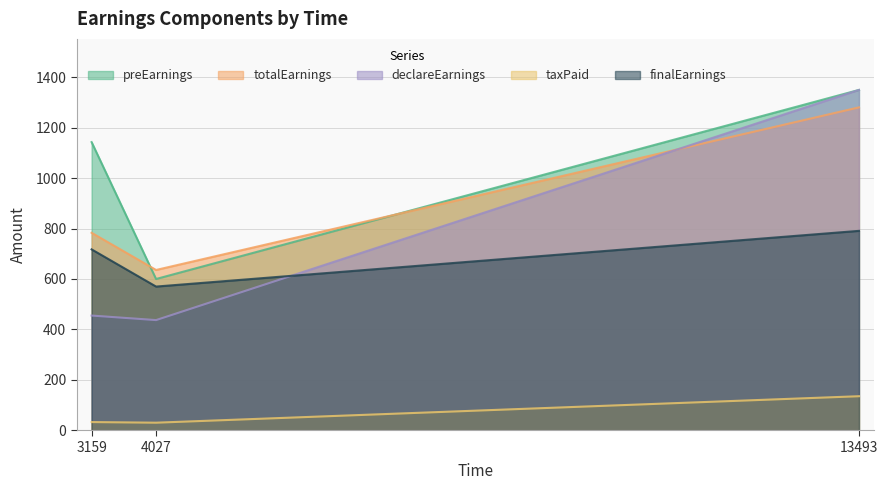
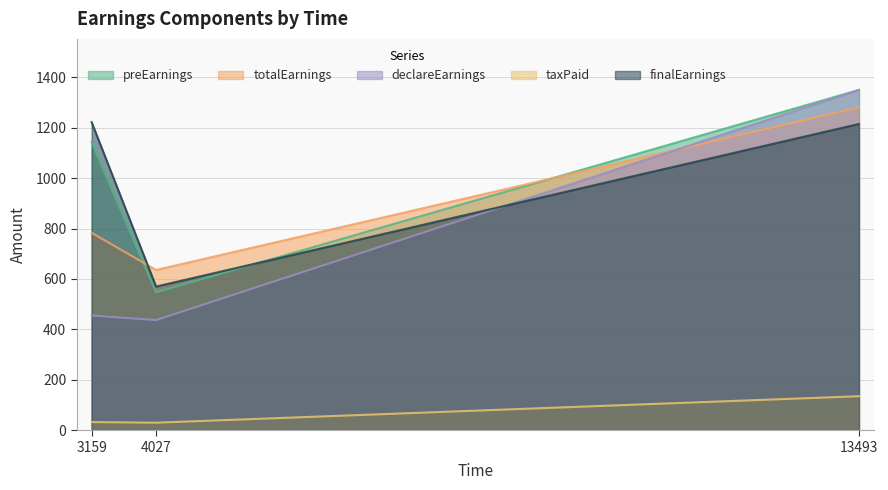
finalEarnings, 3159: 720 -> 1220
preEarnings, 4027: 600 -> 550
finalEarnings, 13493: 790 -> 1220
